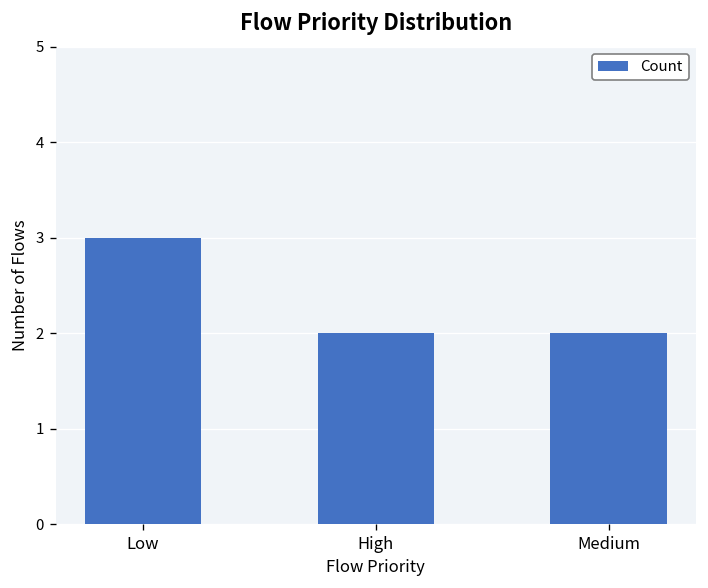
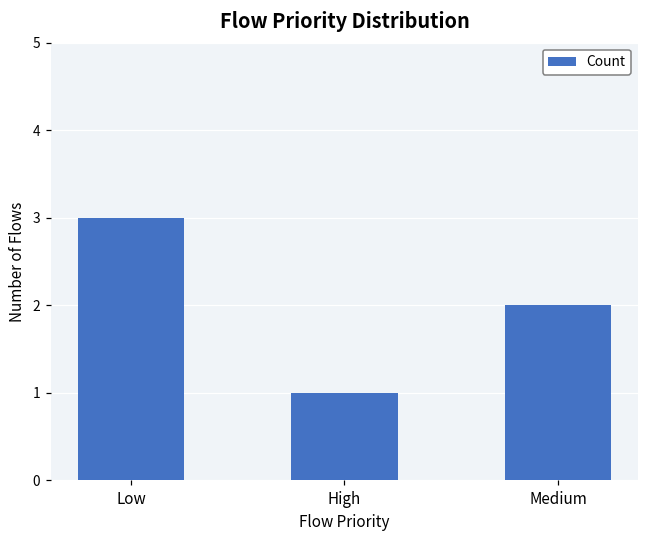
High: 2 -> 1
